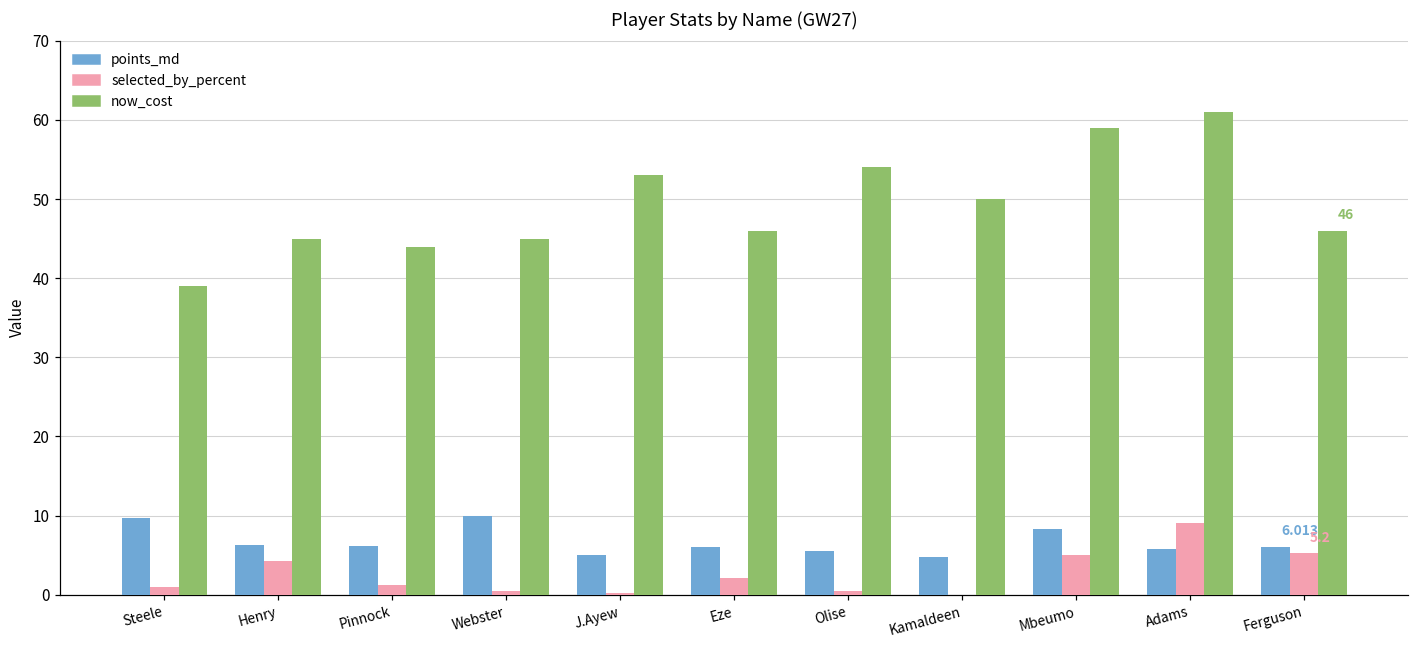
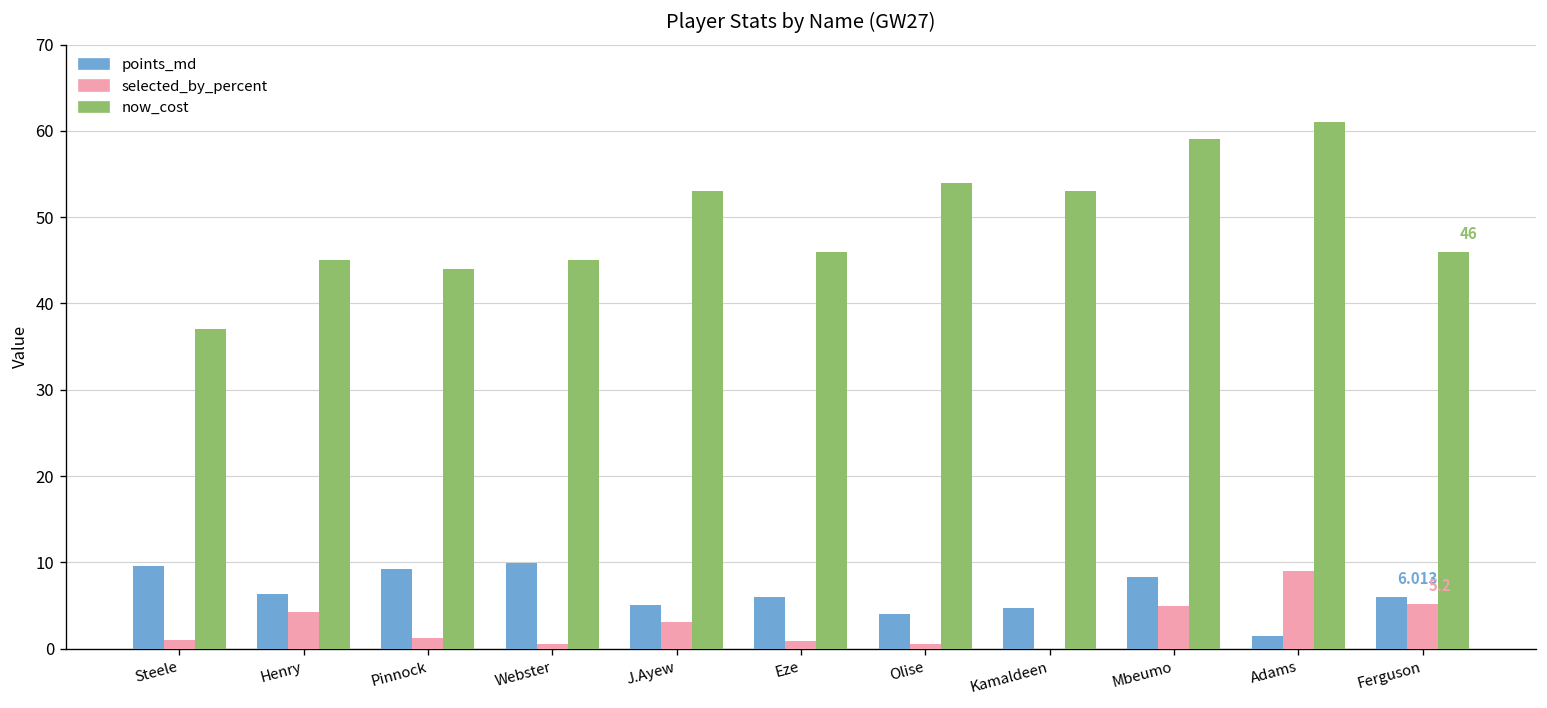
now_cost, Steele: 39 -> 37
points_md, Pinnock: 6 -> 9
selected_by_percent, J.Ayew: 0 -> 3
selected_by_percent, Eze: 2 -> 1
points_md, Olise: 6 -> 4
now_cost, Kamaldeen: 50 -> 53
points_md, Adams: 6 -> 1
